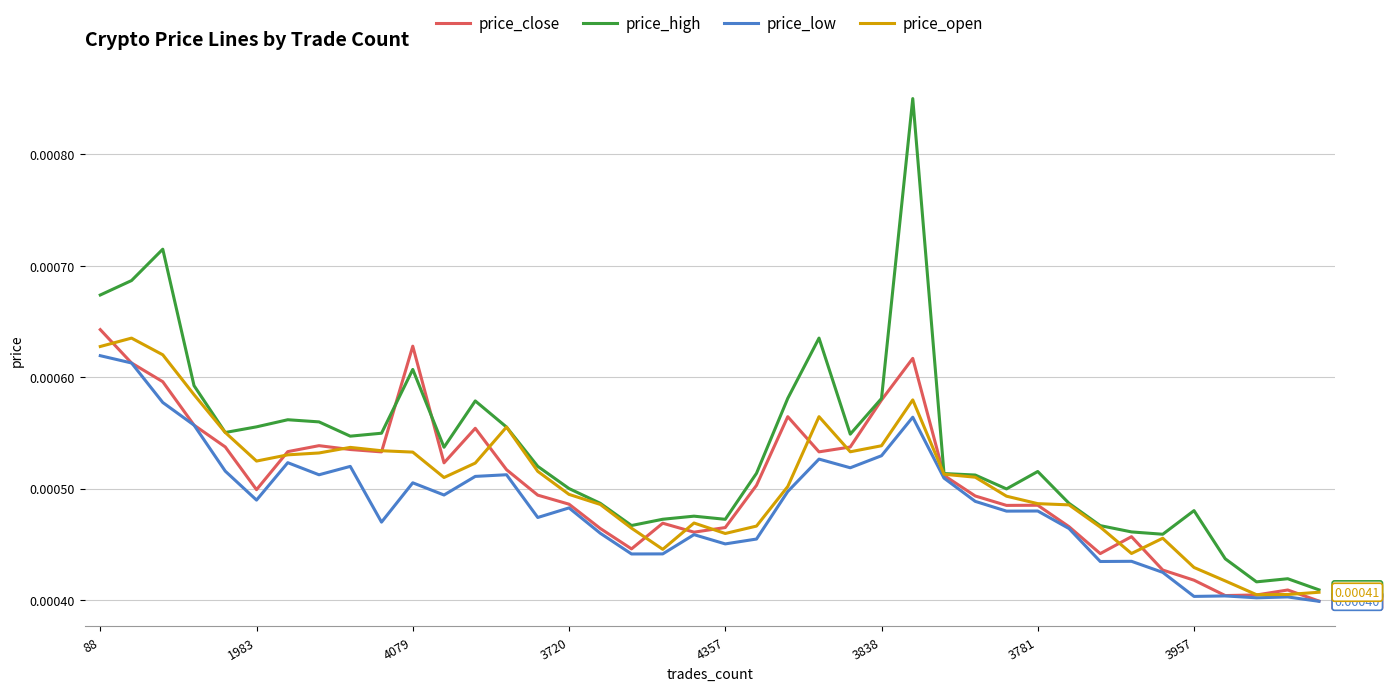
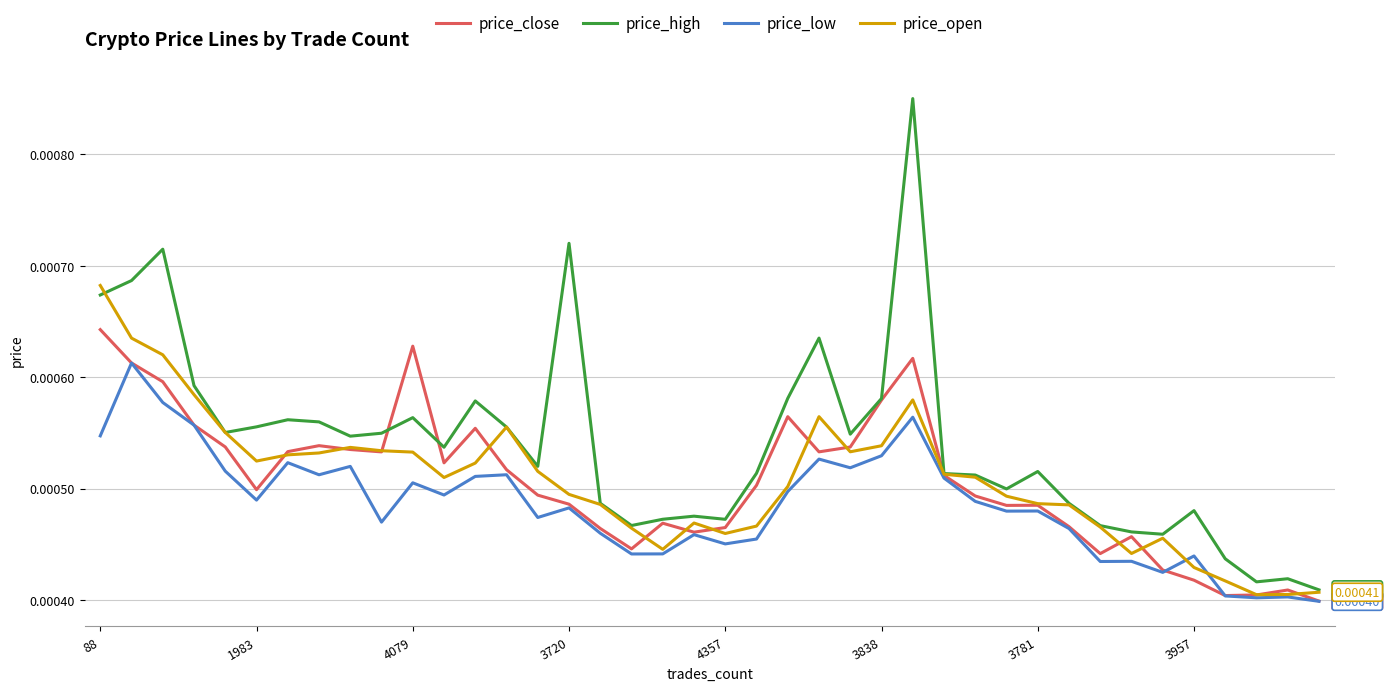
price_low, 88: 0.000619 -> 0.000547
price_open, 88: 0.000628 -> 0.000682
price_high, 4079: 0.000607 -> 0.000564
price_high, 3720: 0.000500 -> 0.000720
price_low, 3957: 0.000403 -> 0.000440
